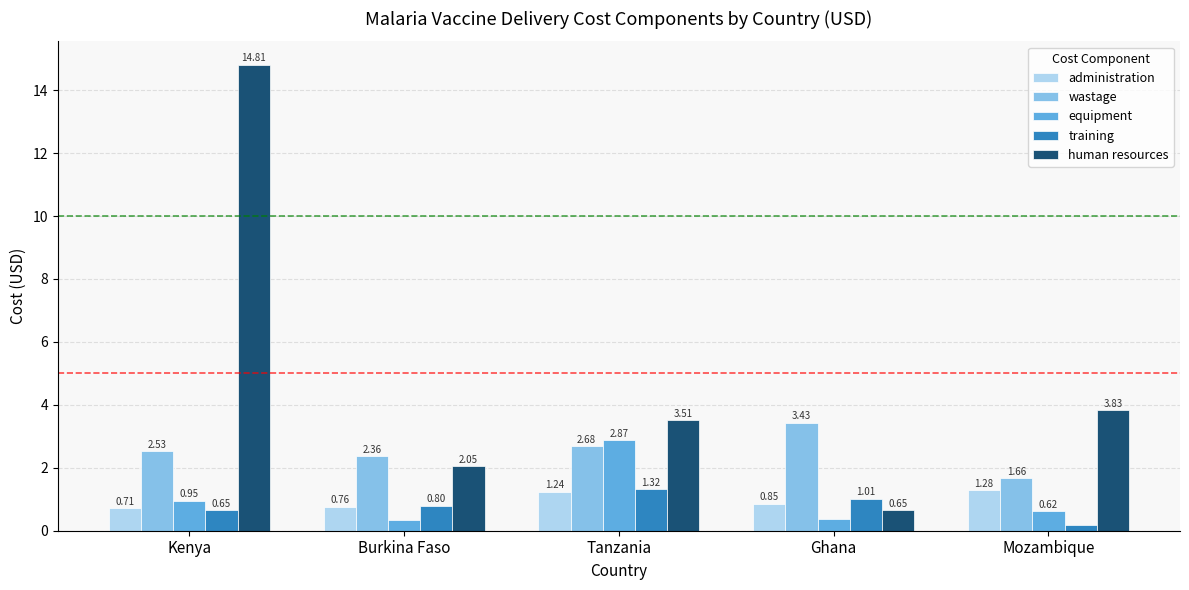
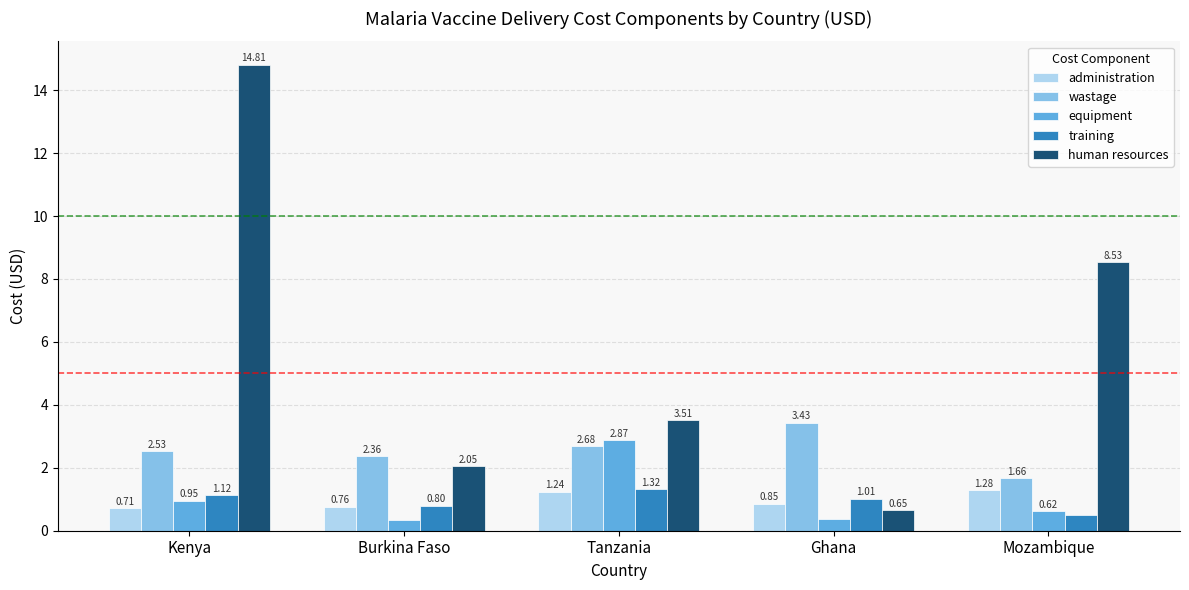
training, Kenya: 0.65 -> 1.12
training, Mozambique: 0.2 -> 0.5
human resources, Mozambique: 3.83 -> 8.53
